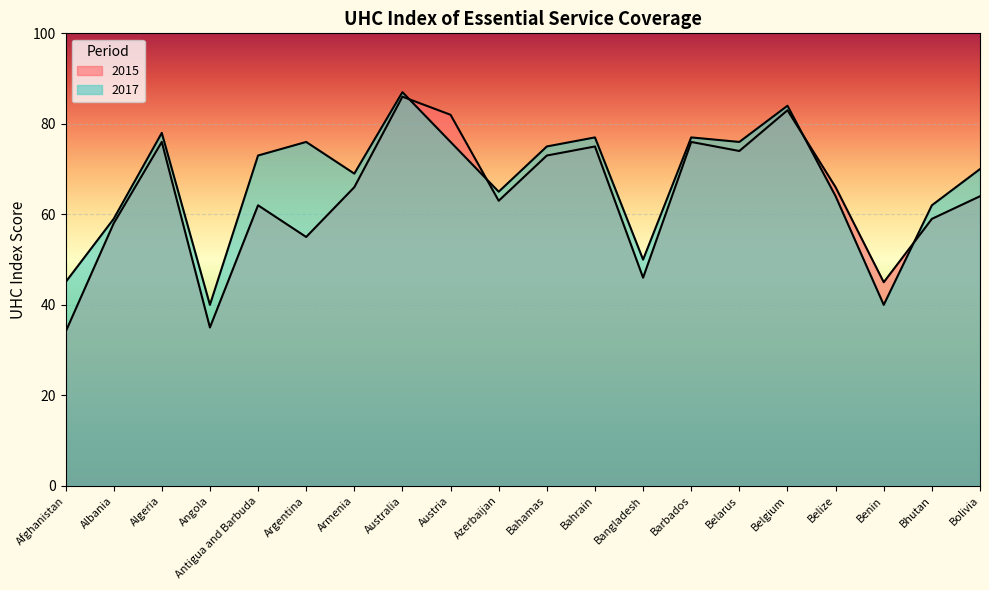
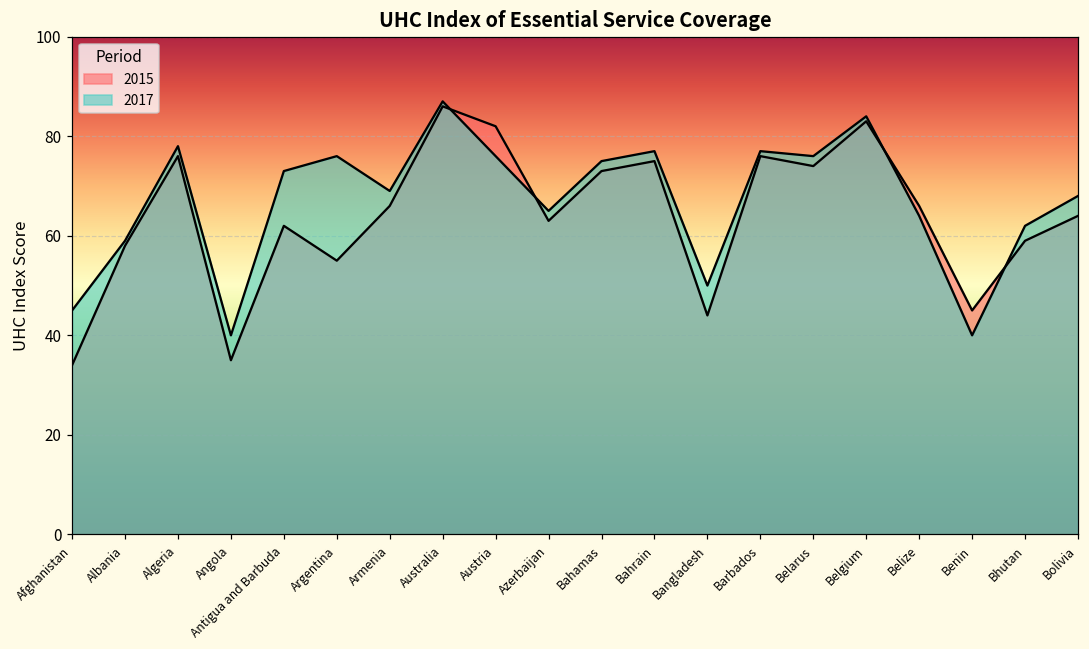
2015, Bangladesh: 46 -> 44
2017, Bolivia: 70 -> 68
